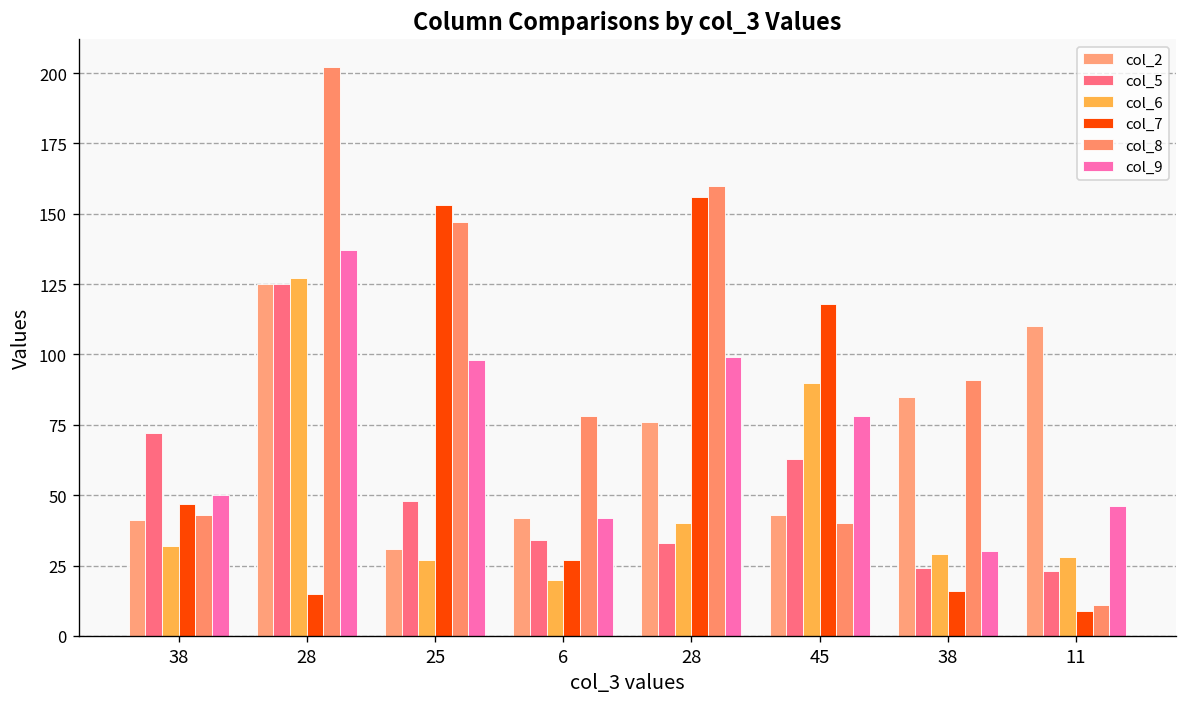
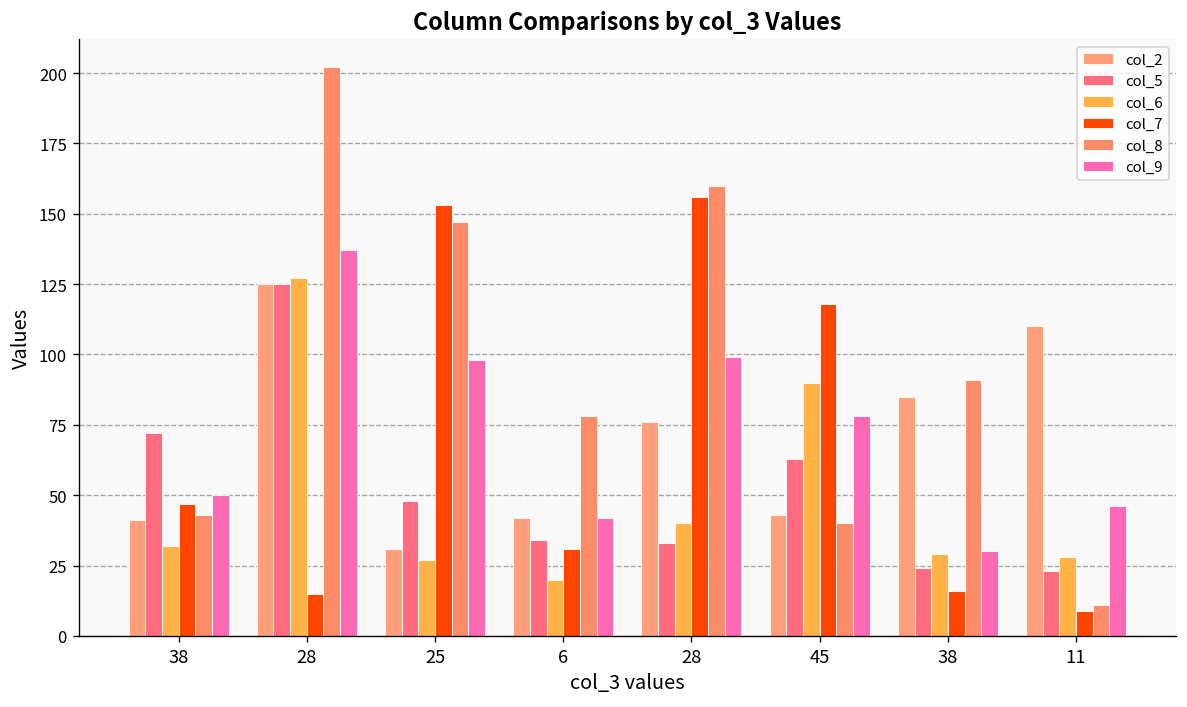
col_7, 6: 27 -> 31
